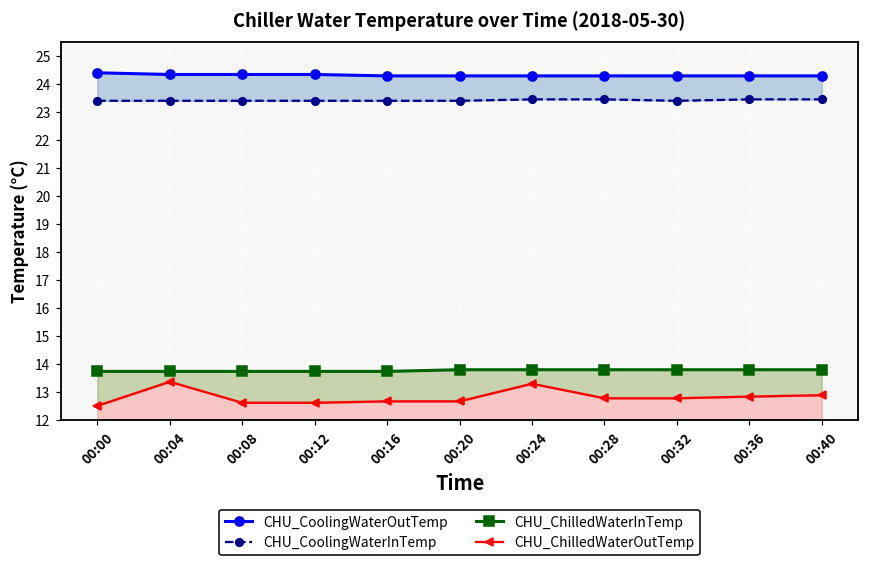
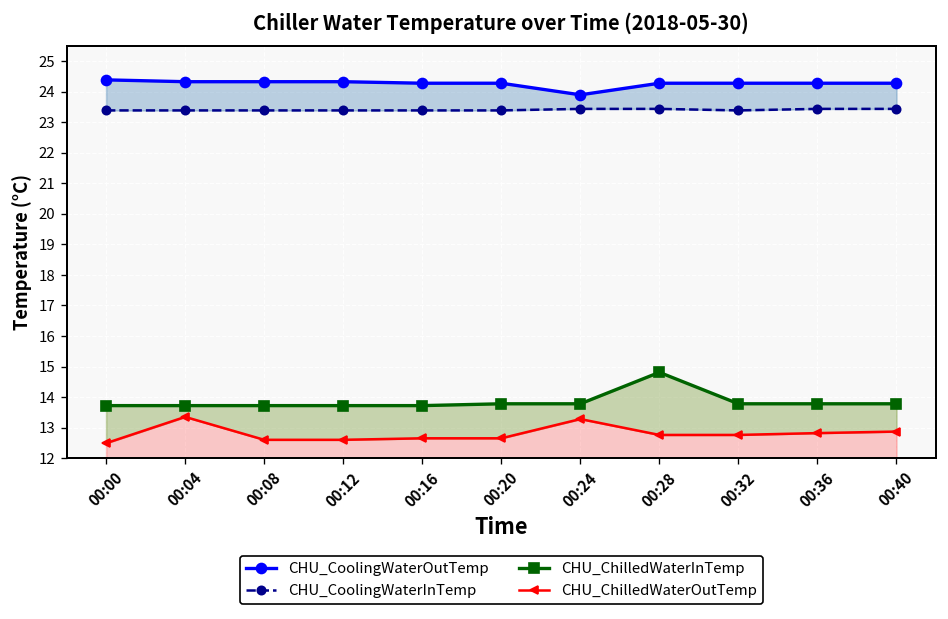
CHU_CoolingWaterOutTemp, 00:24: 24.3 -> 23.9
CHU_ChilledWaterInTemp, 00:28: 13.8 -> 14.8
